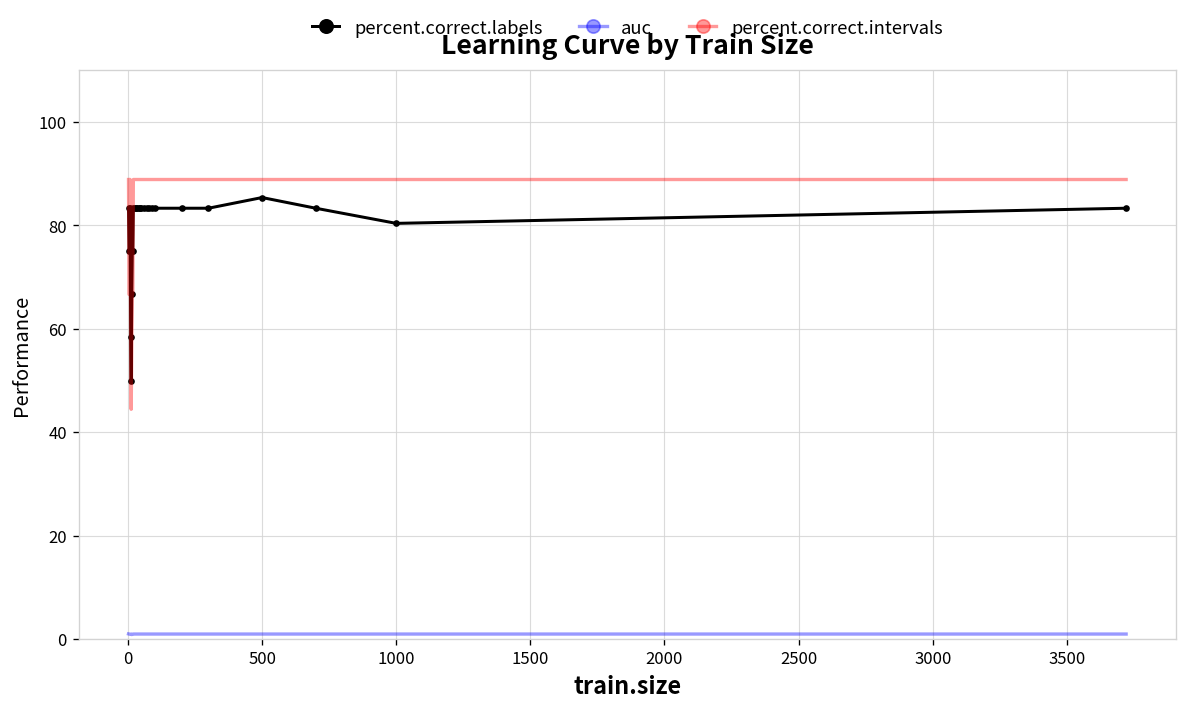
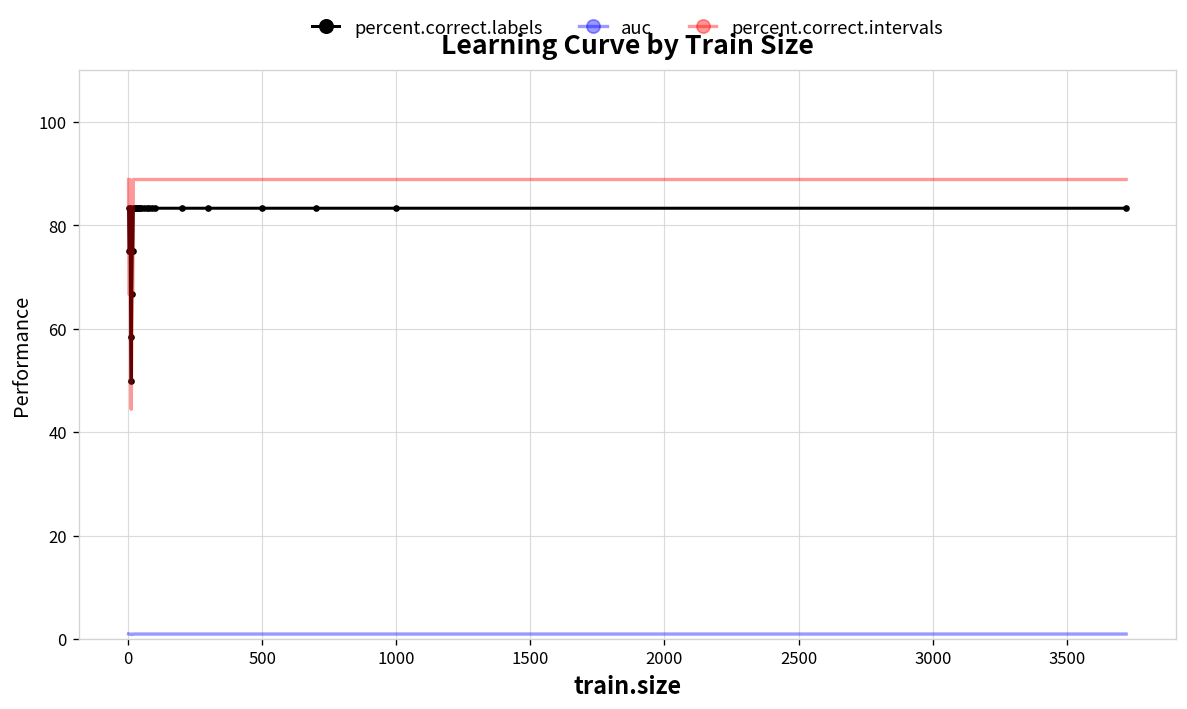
percent.correct.labels, 500: 85 -> 83
percent.correct.labels, 1000: 80 -> 83
